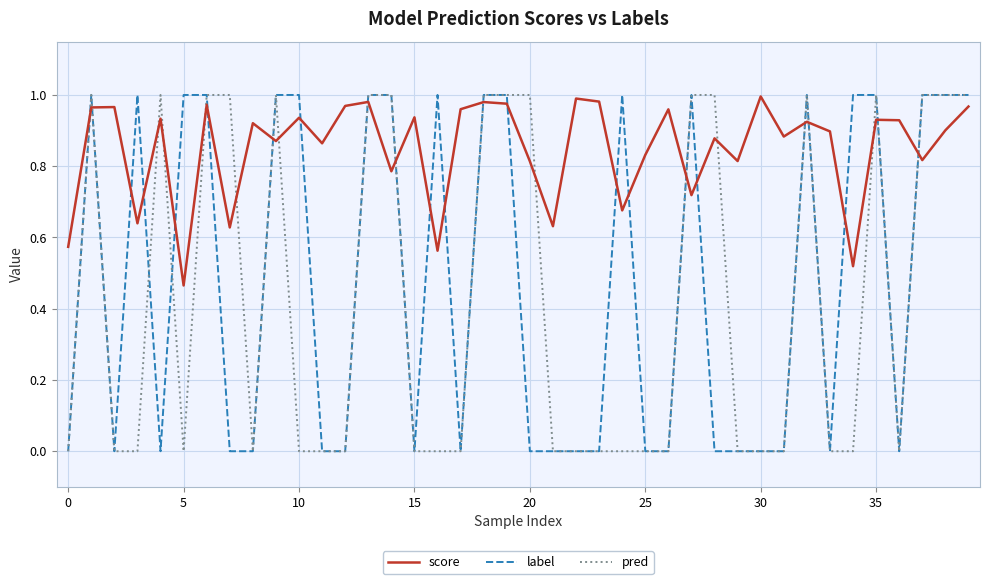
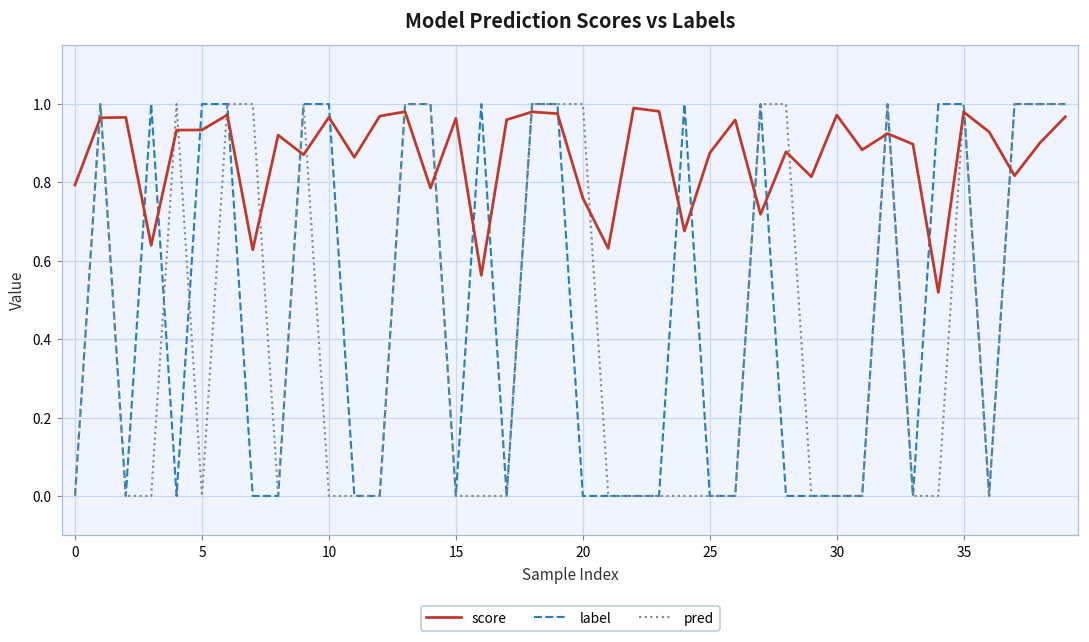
score, 0: 0.57 -> 0.79
score, 5: 0.47 -> 0.93
score, 10: 0.94 -> 0.97
score, 15: 0.94 -> 0.96
score, 20: 0.81 -> 0.76
score, 25: 0.83 -> 0.88
score, 30: 1.00 -> 0.97
score, 35: 0.93 -> 0.98
